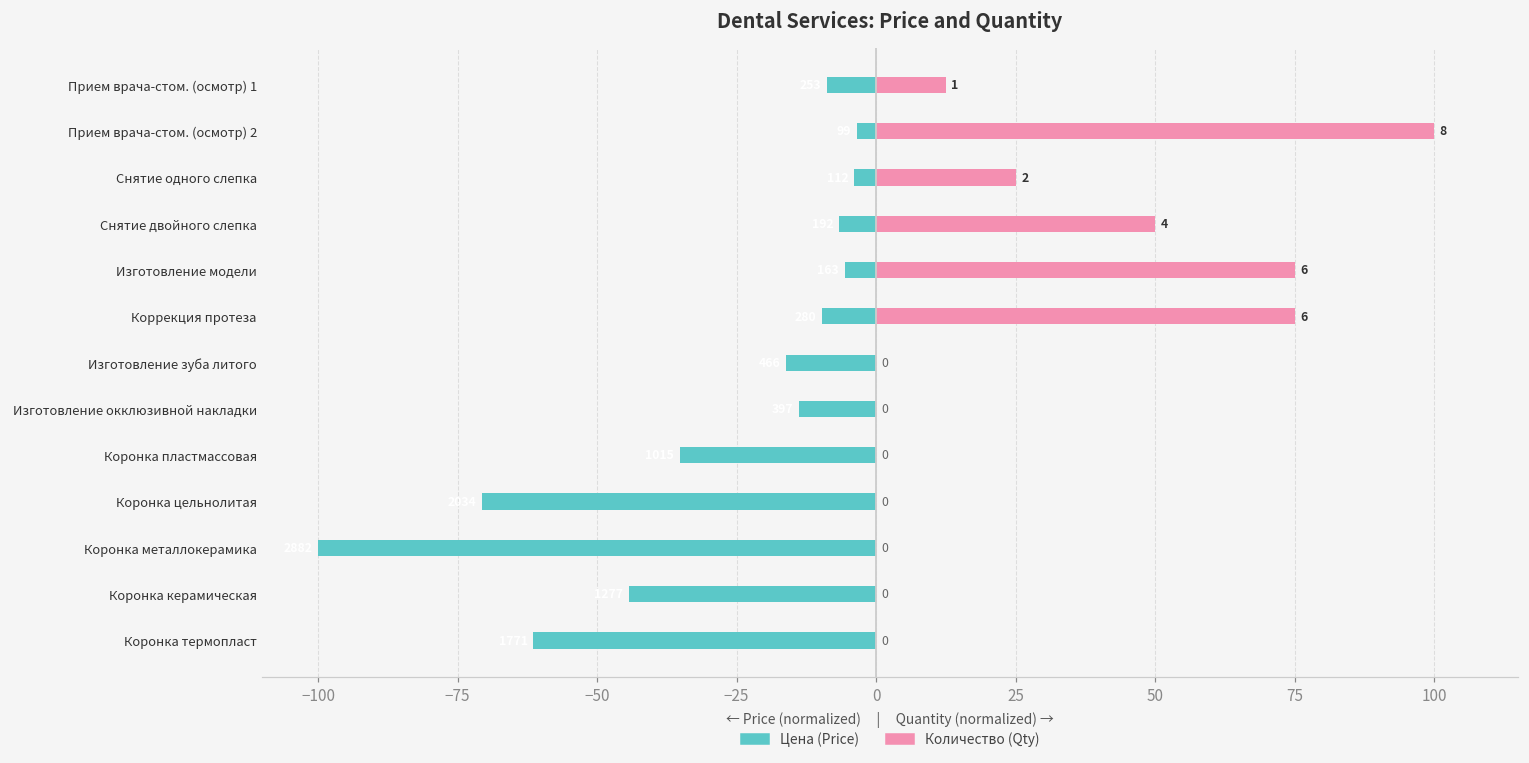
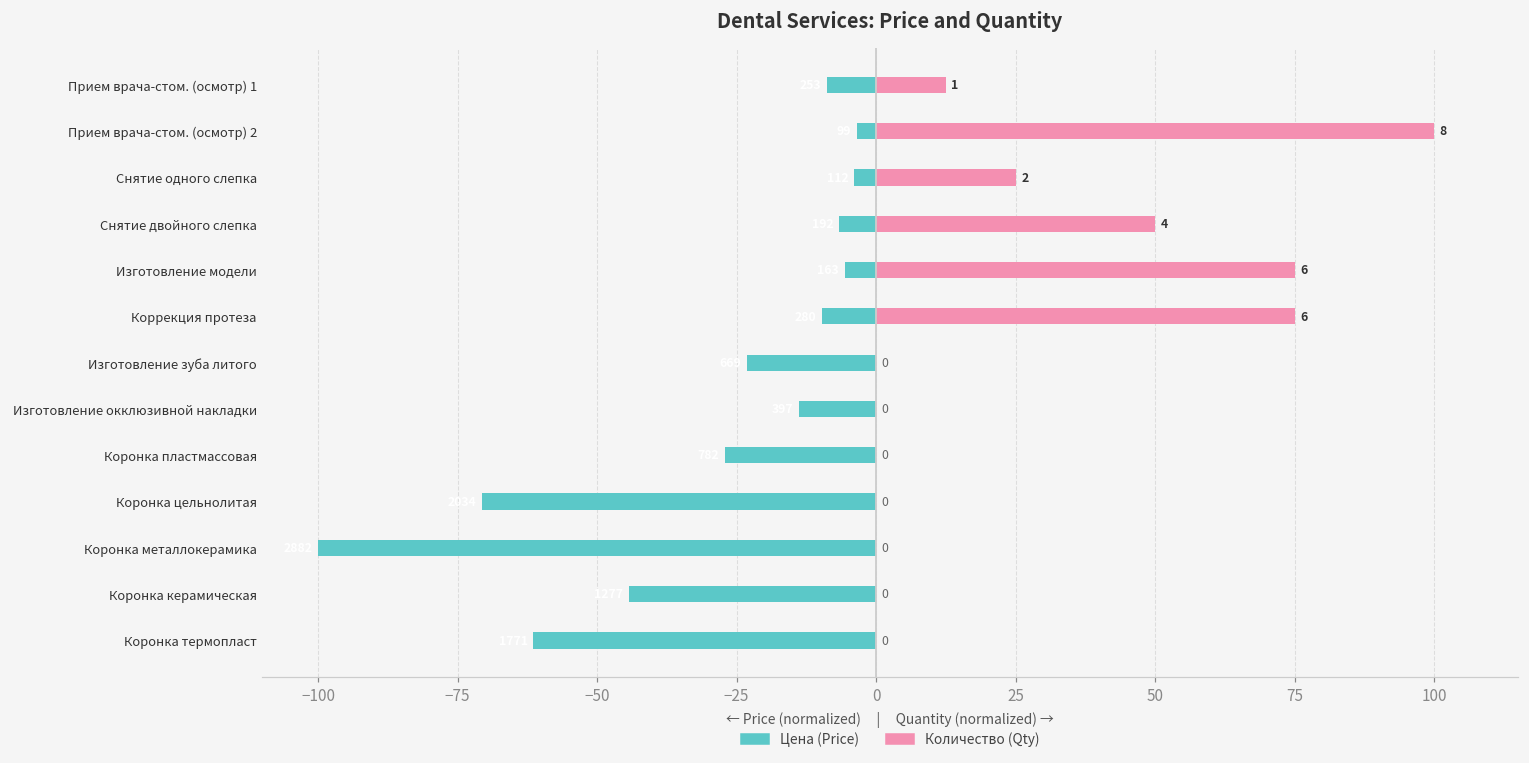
Цена (Price), Изготовление зуба литого: -16 -> -23
Цена (Price), Коронка пластмассовая: -35 -> -27
